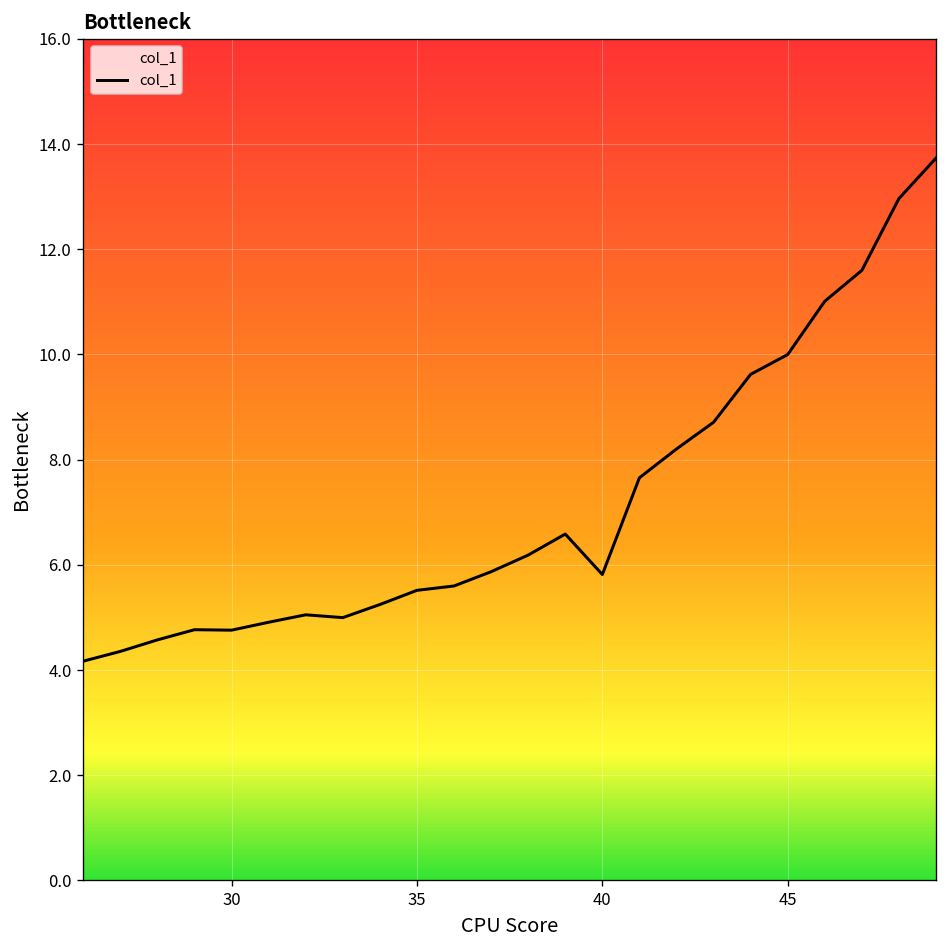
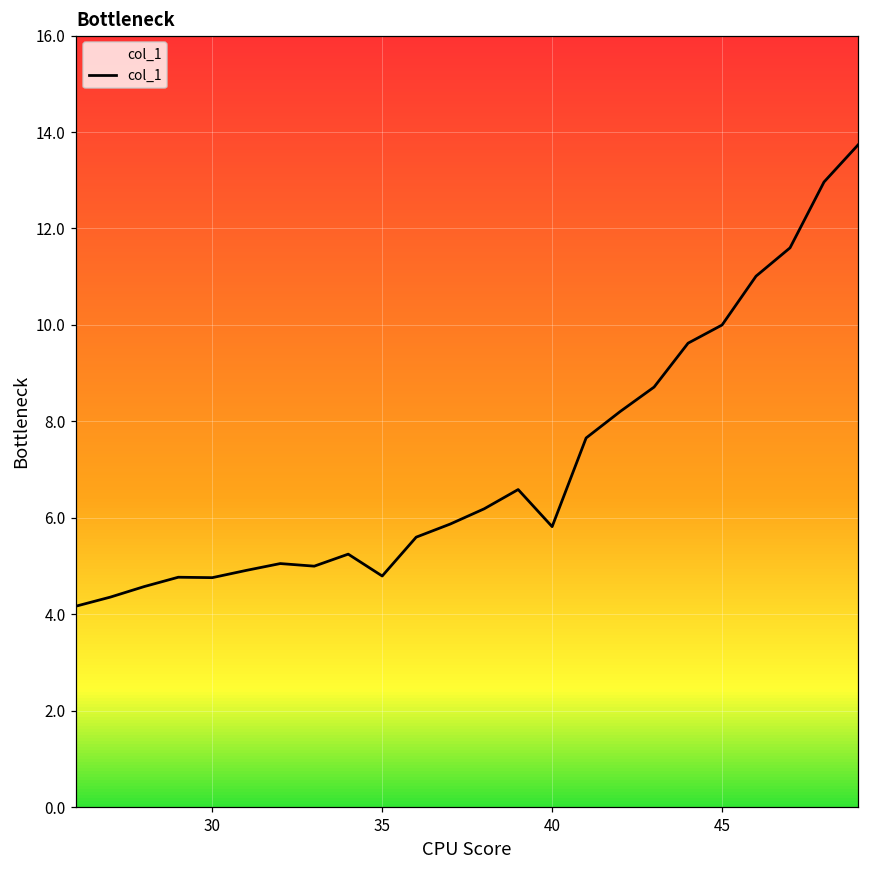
35: 5.5 -> 4.8
